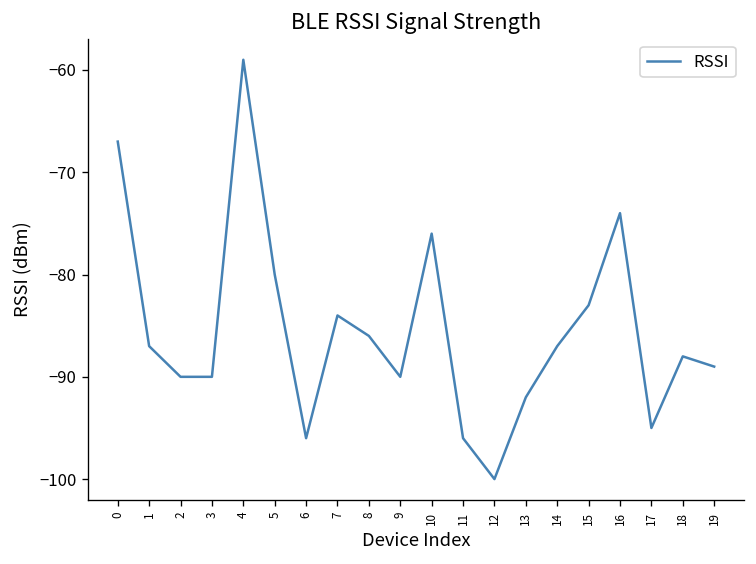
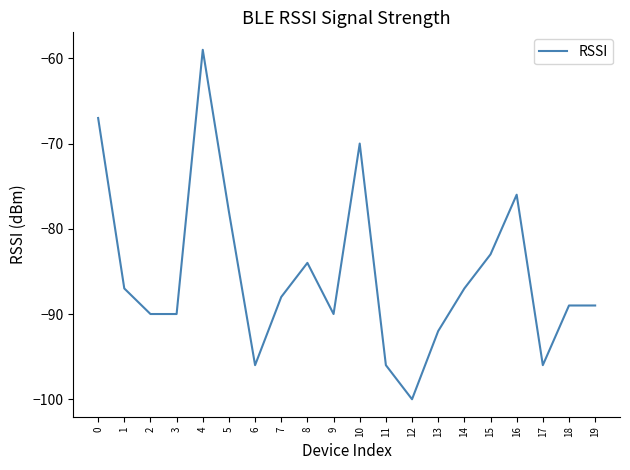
5: -80 -> -78
7: -84 -> -88
8: -86 -> -84
10: -76 -> -70
16: -74 -> -76
17: -95 -> -96
18: -88 -> -89
